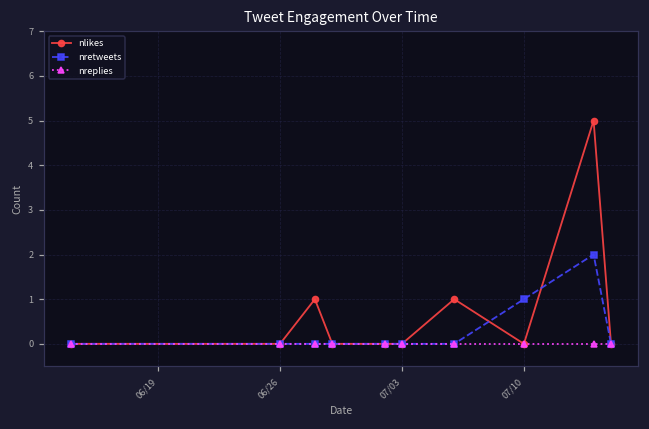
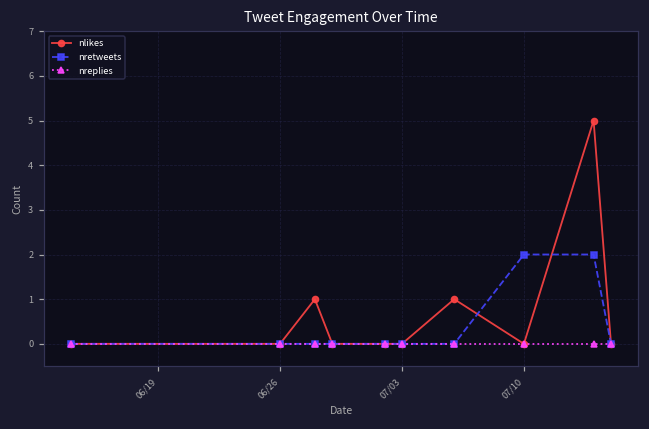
nretweets, 07/10: 1 -> 2
